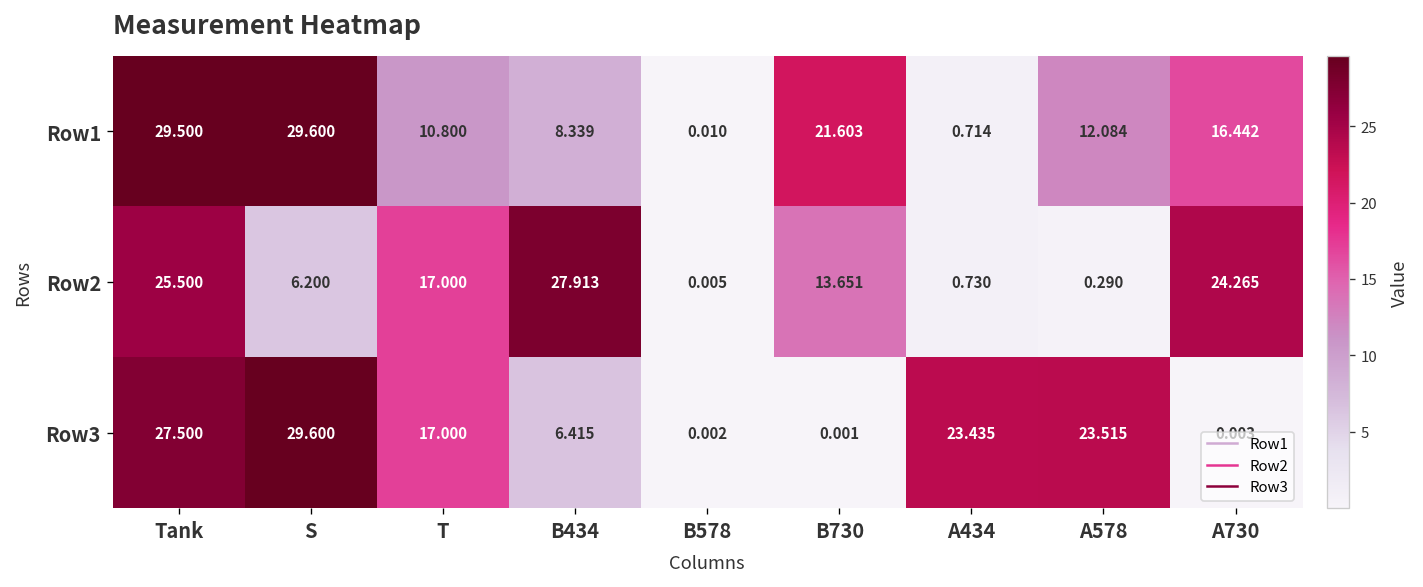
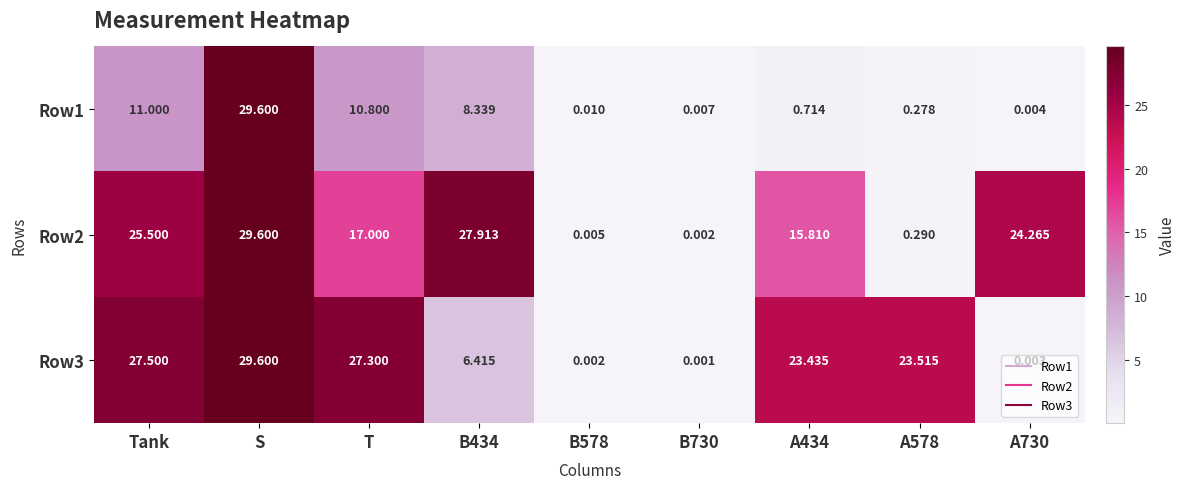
Row1, Tank: 29.500 -> 11.000
Row1, B730: 21.603 -> 0.007
Row1, A578: 12.084 -> 0.278
Row1, A730: 16.442 -> 0.004
Row2, S: 6.200 -> 29.600
Row2, B730: 13.651 -> 0.002
Row2, A434: 0.730 -> 15.810
Row3, T: 17.000 -> 27.300
